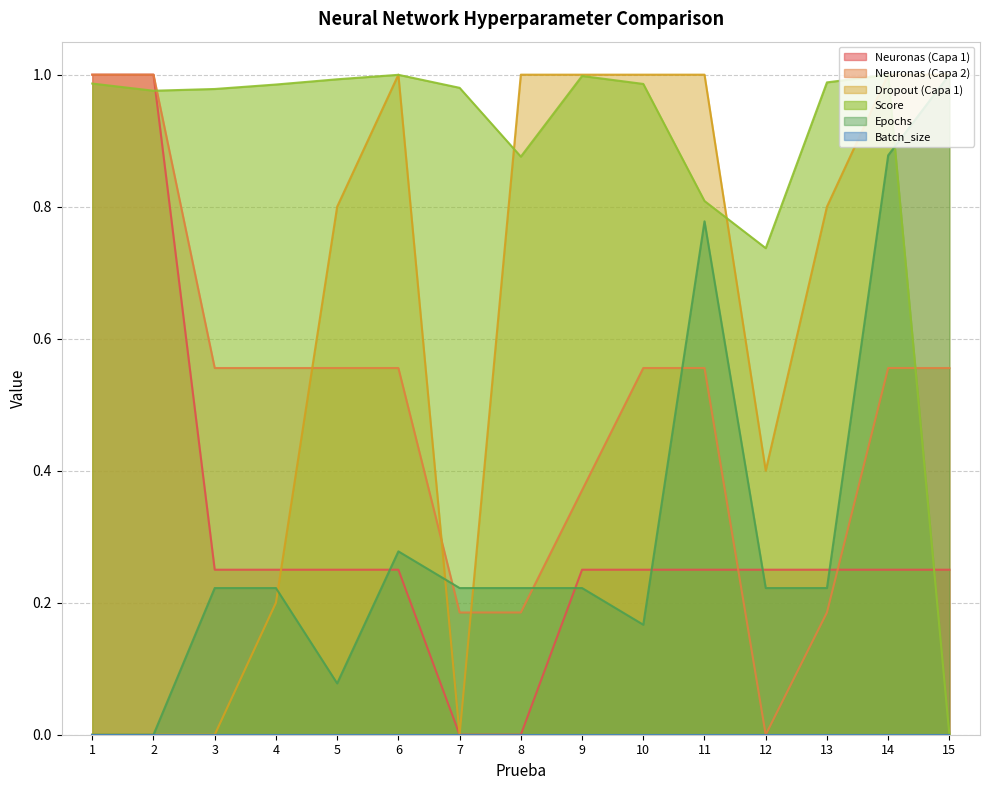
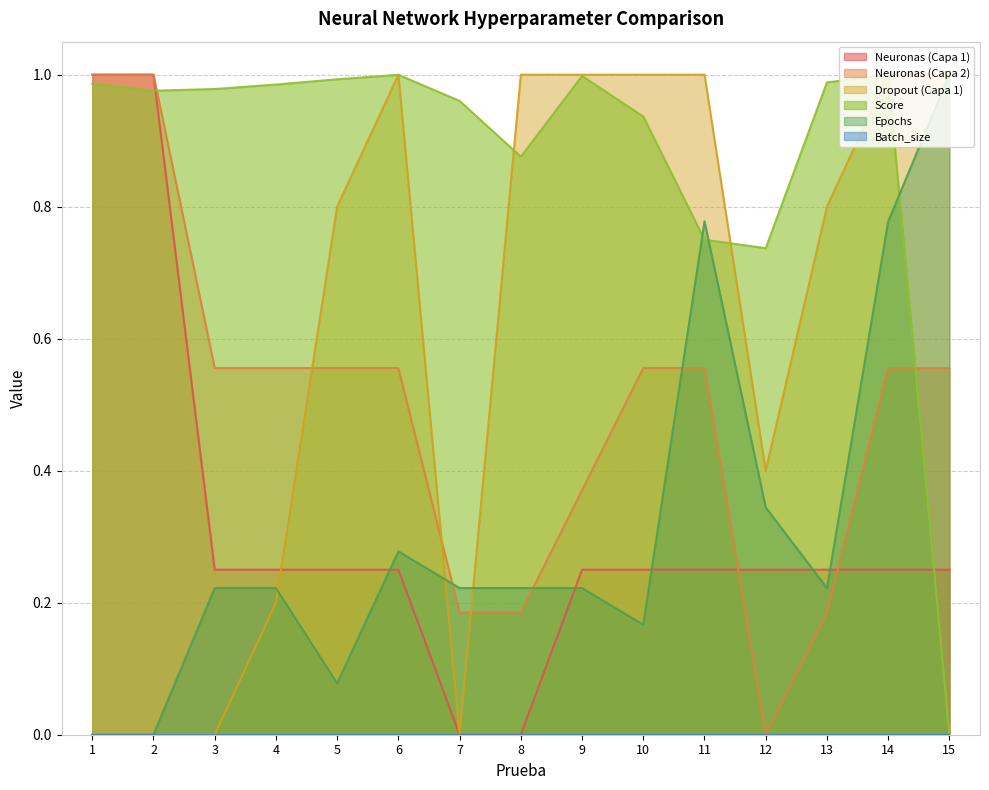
Score, 7: 0.98 -> 0.96
Score, 10: 0.99 -> 0.94
Score, 11: 0.81 -> 0.75
Epochs, 12: 0.22 -> 0.34
Epochs, 14: 0.88 -> 0.78
